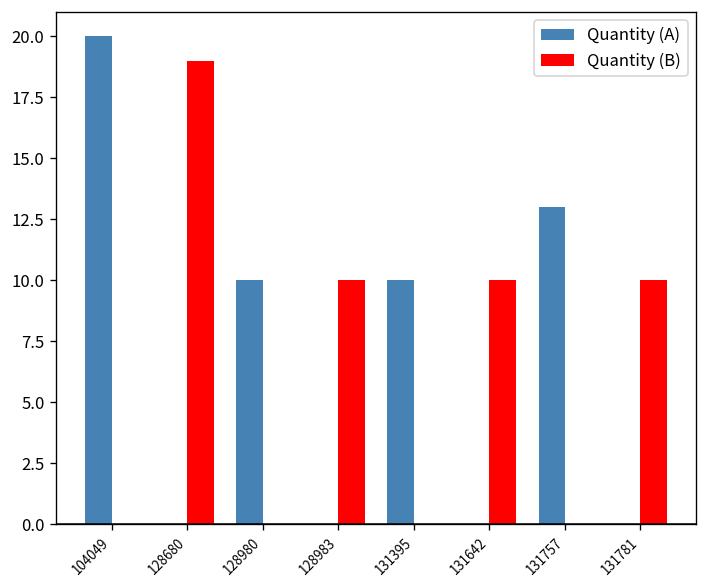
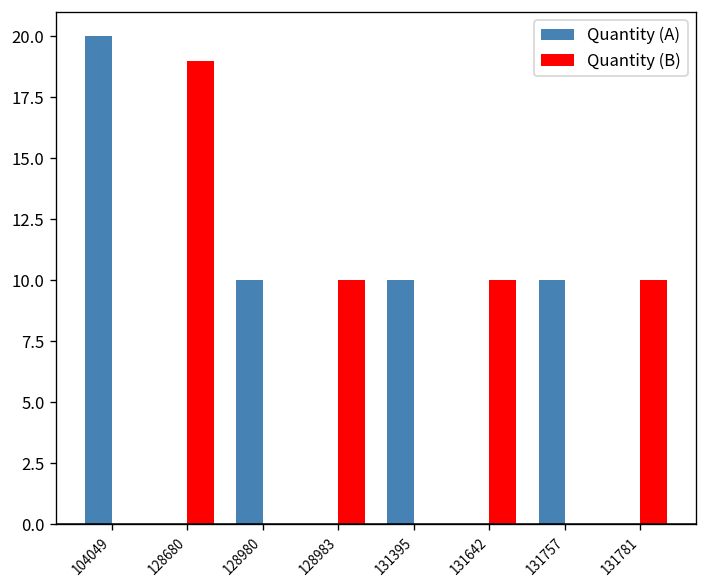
Quantity (A), 131757: 13 -> 10
